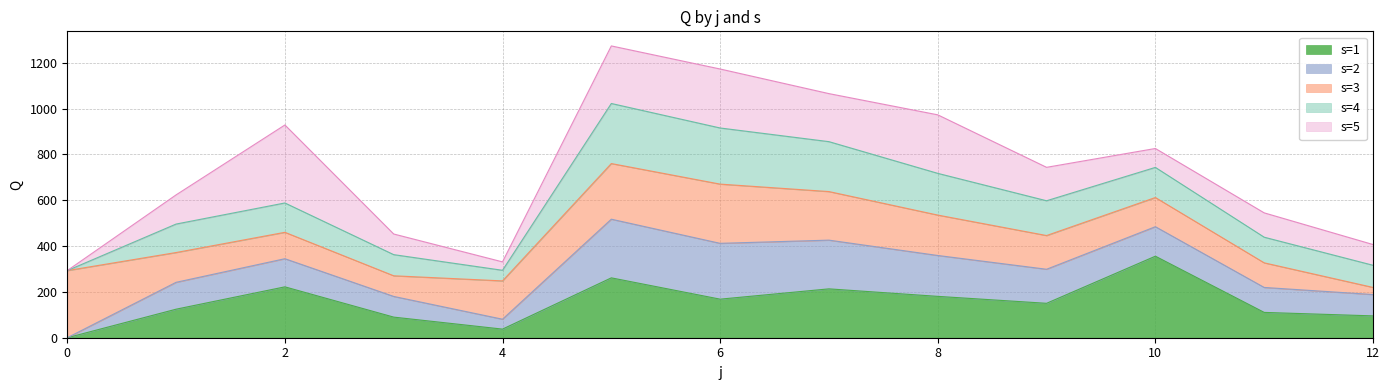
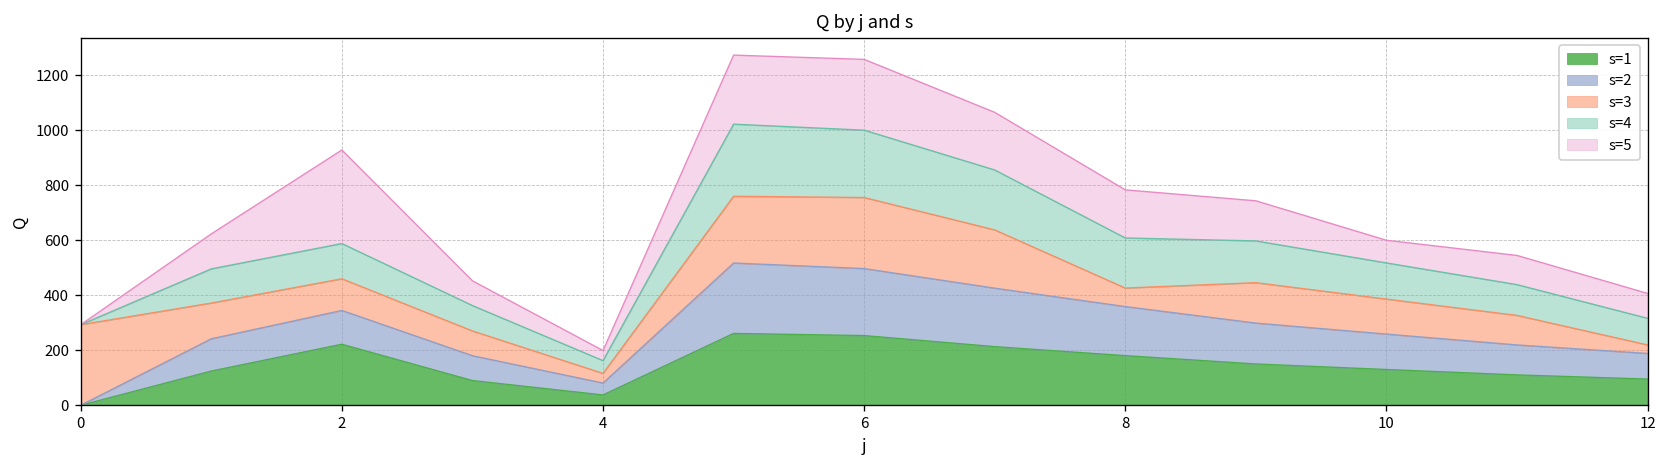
s=3, 4: 170 -> 40
s=1, 6: 170 -> 250
s=3, 8: 180 -> 70
s=5, 8: 260 -> 180
s=1, 10: 360 -> 130
